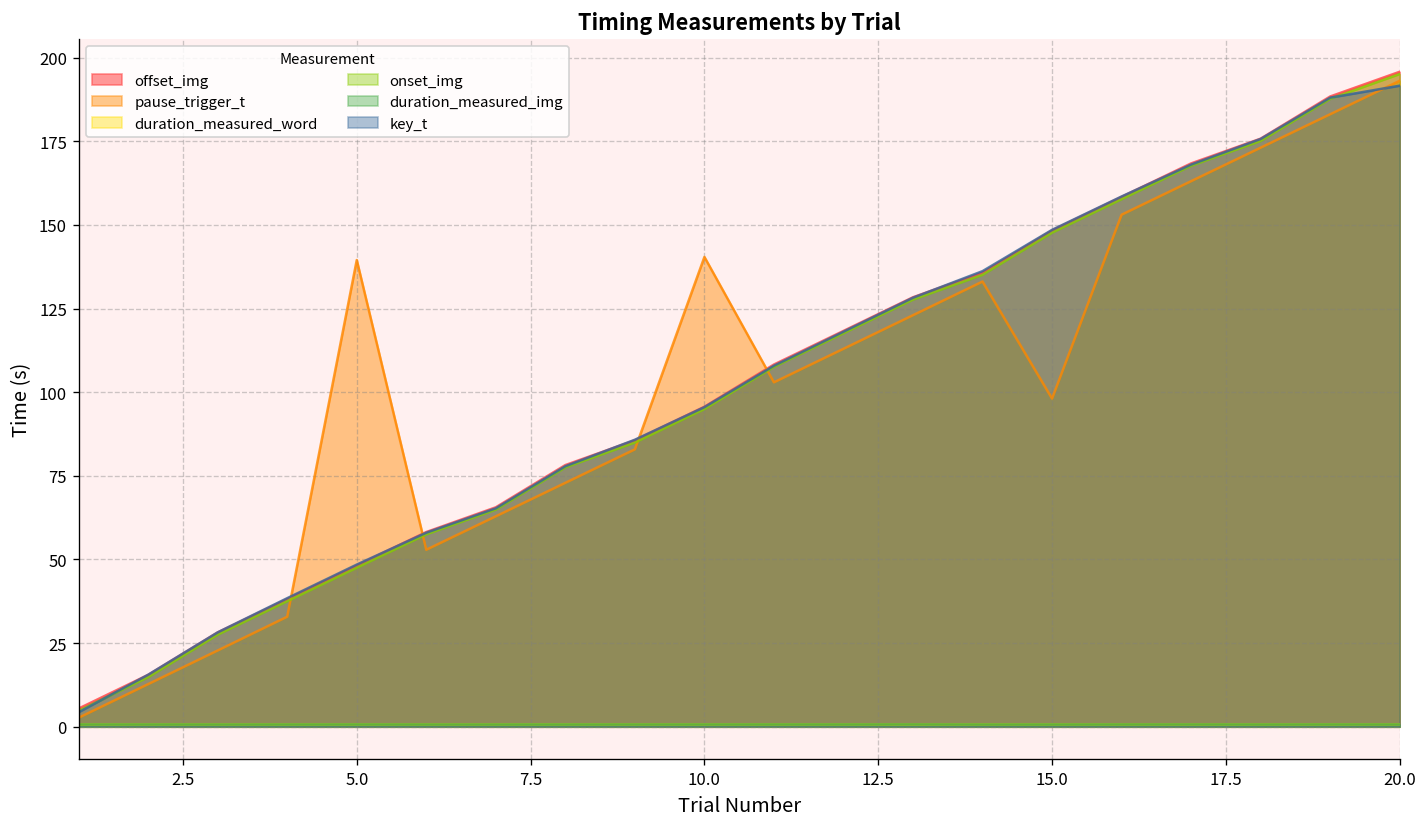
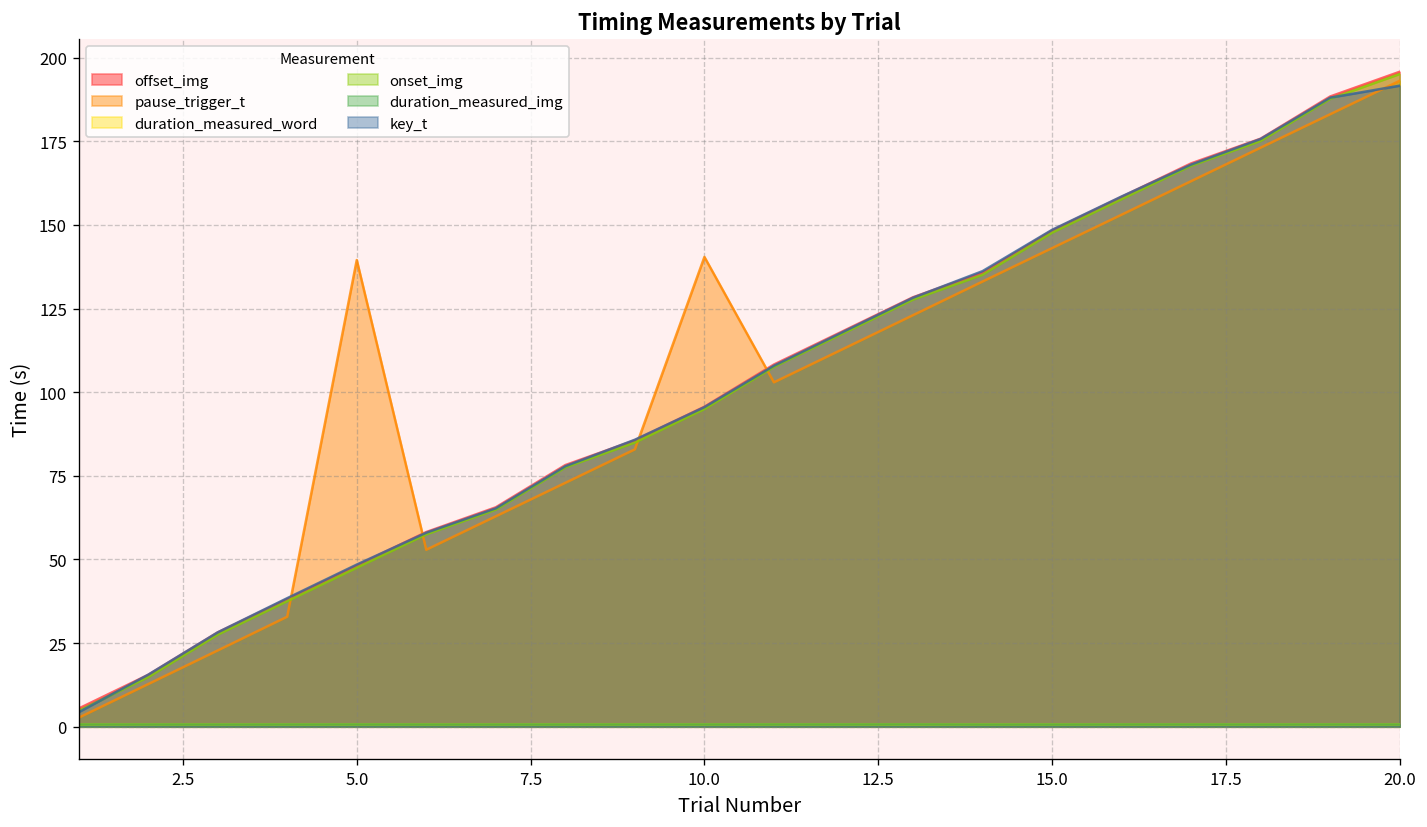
pause_trigger_t, 15.0: 98 -> 143
